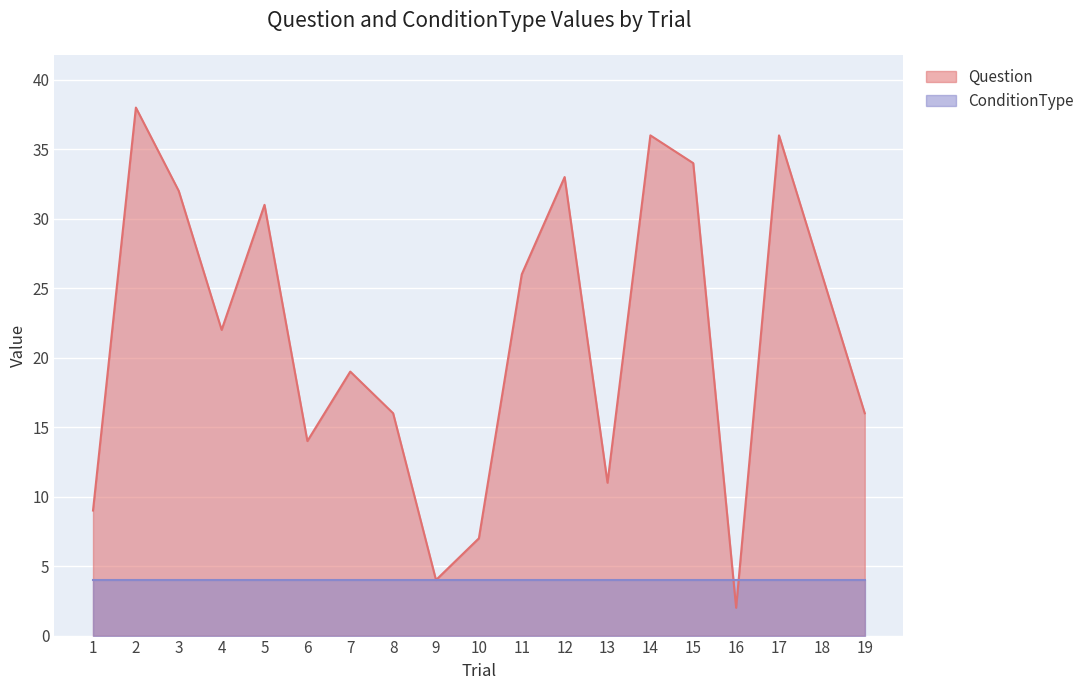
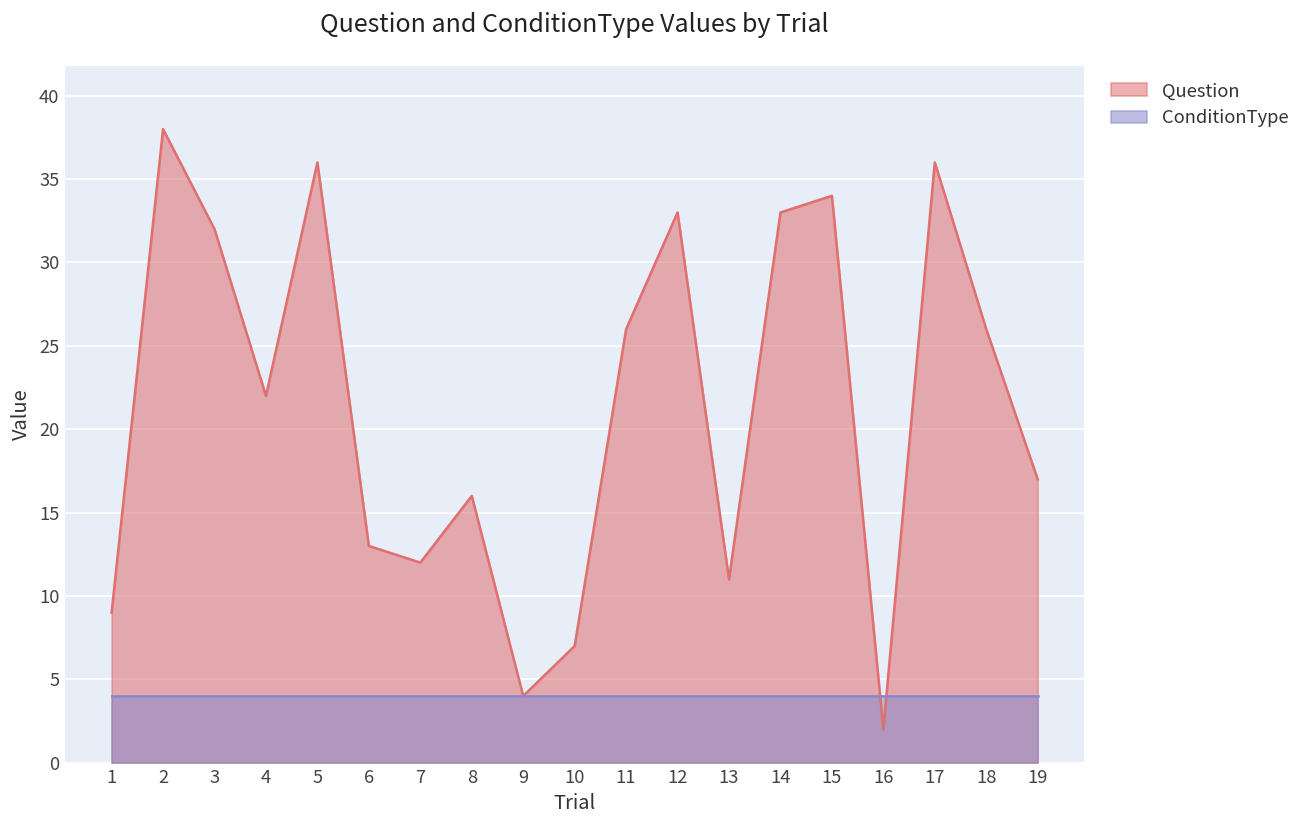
Question, 5: 31 -> 36
Question, 6: 14 -> 13
Question, 7: 19 -> 12
Question, 14: 36 -> 33
Question, 19: 16 -> 17
